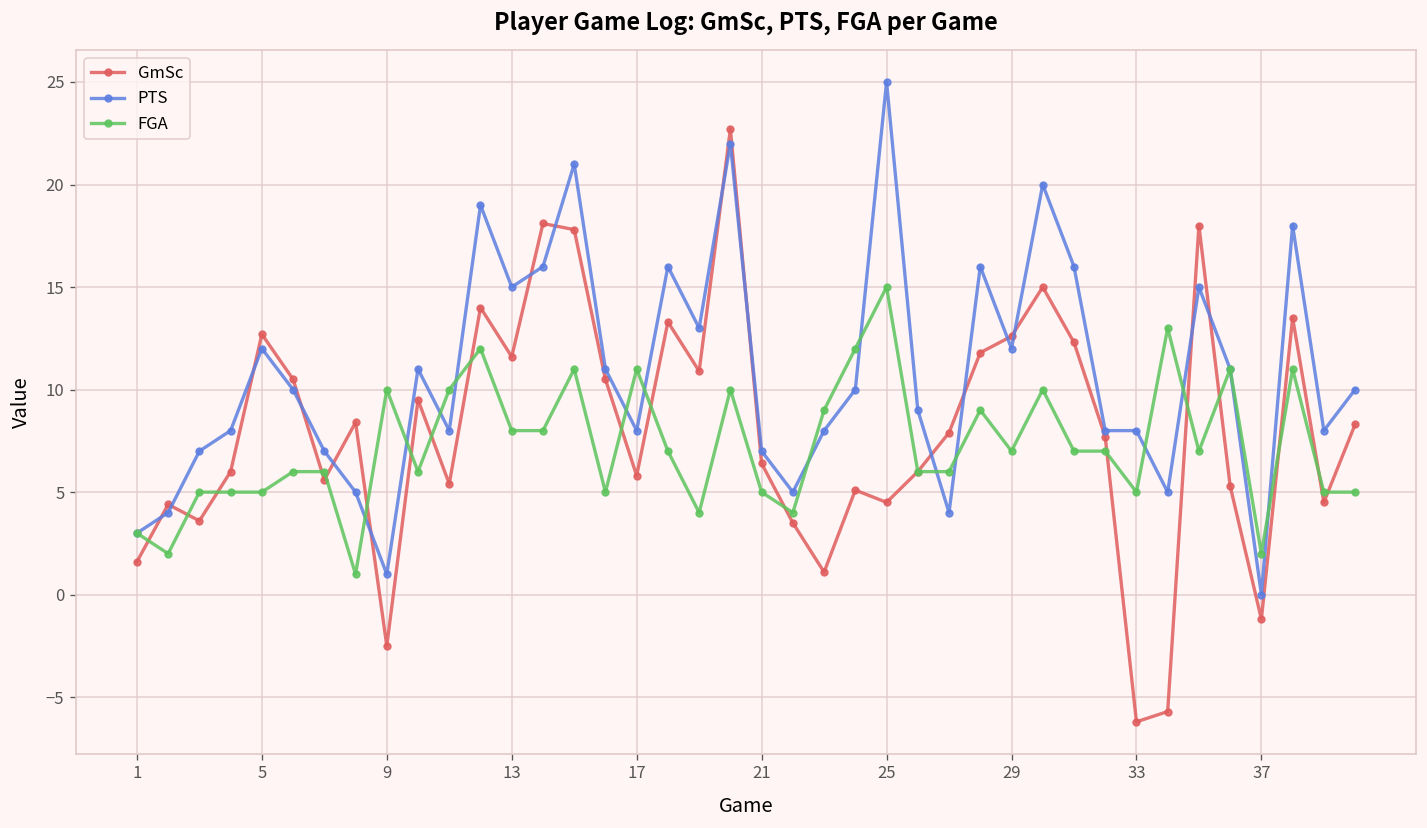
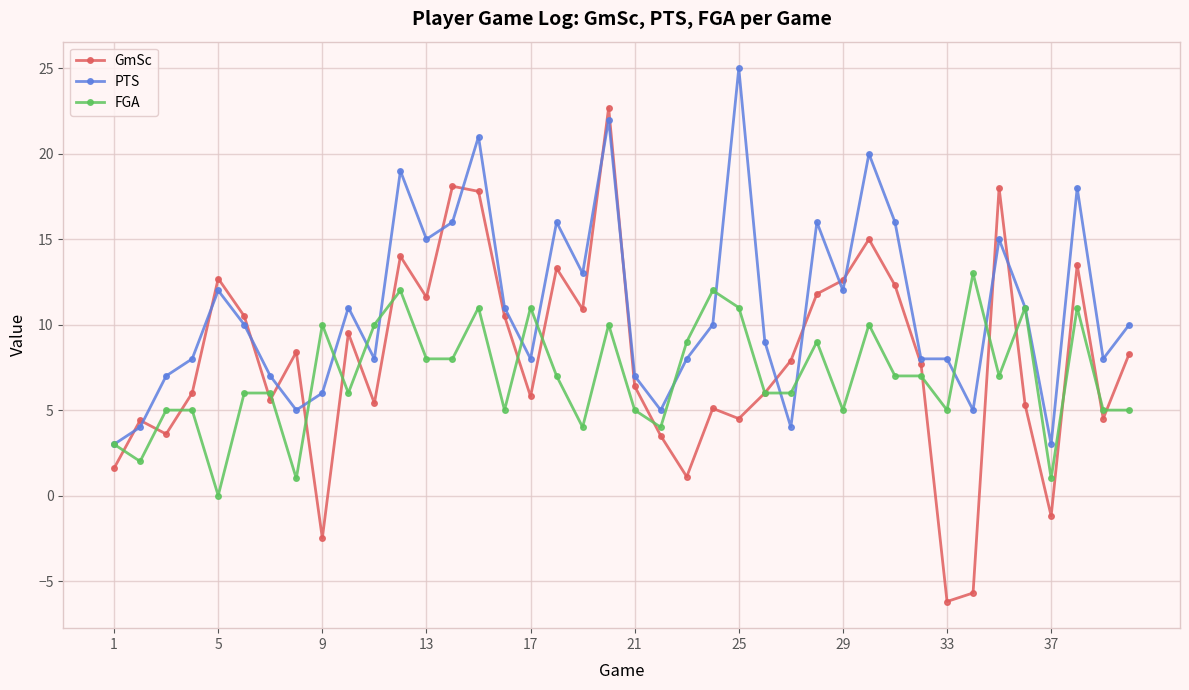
FGA, 5: 5 -> 0
PTS, 9: 1 -> 6
FGA, 25: 15 -> 11
FGA, 29: 7 -> 5
PTS, 37: 0 -> 3
FGA, 37: 2 -> 1
